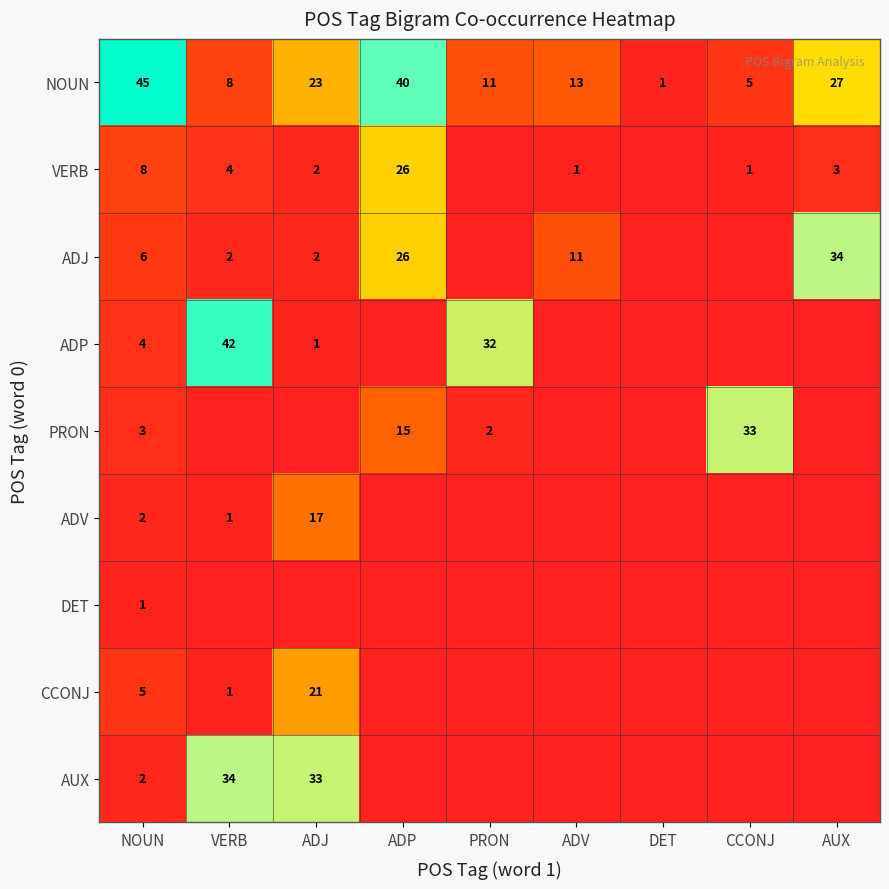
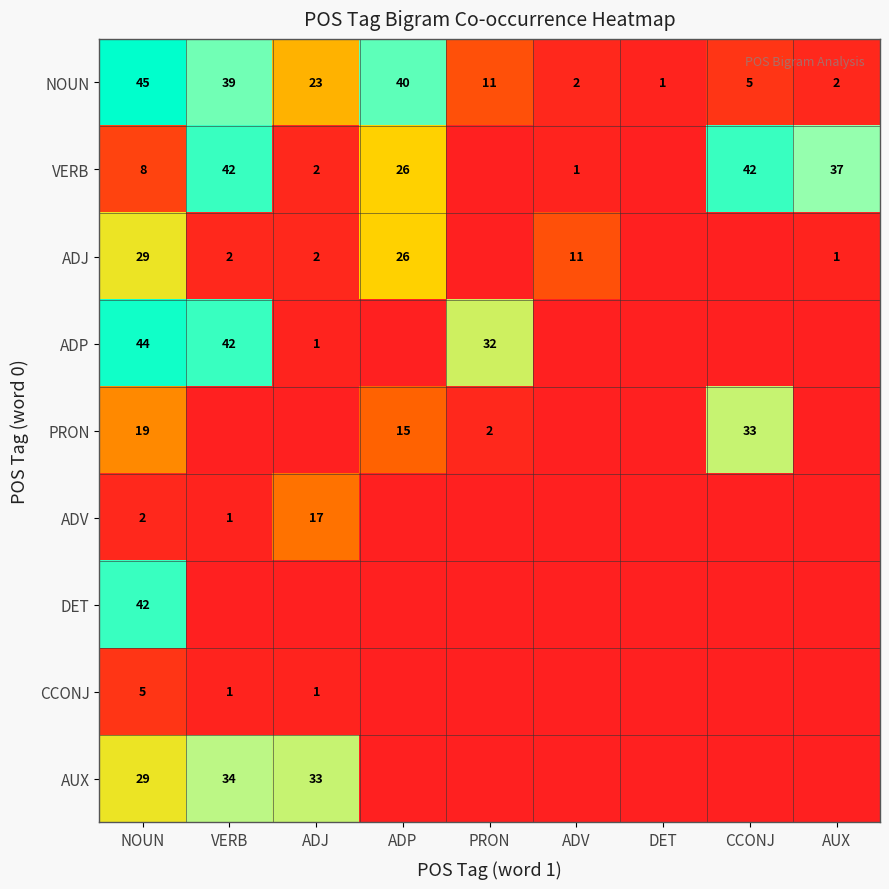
NOUN, VERB: 8 -> 39
NOUN, ADV: 13 -> 2
NOUN, AUX: 27 -> 2
VERB, VERB: 4 -> 42
VERB, CCONJ: 1 -> 42
VERB, AUX: 3 -> 37
ADJ, NOUN: 6 -> 29
ADJ, AUX: 34 -> 1
ADP, NOUN: 4 -> 44
PRON, NOUN: 3 -> 19
DET, NOUN: 1 -> 42
CCONJ, ADJ: 21 -> 1
AUX, NOUN: 2 -> 29
